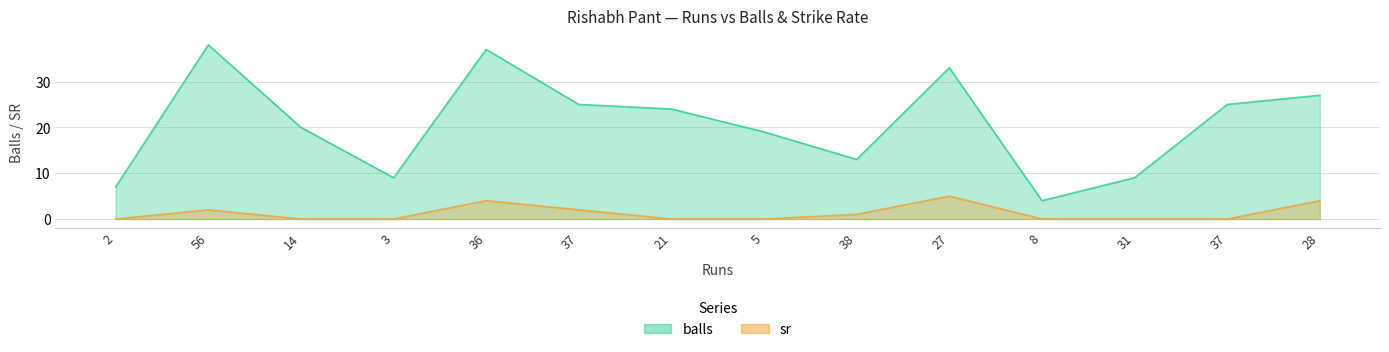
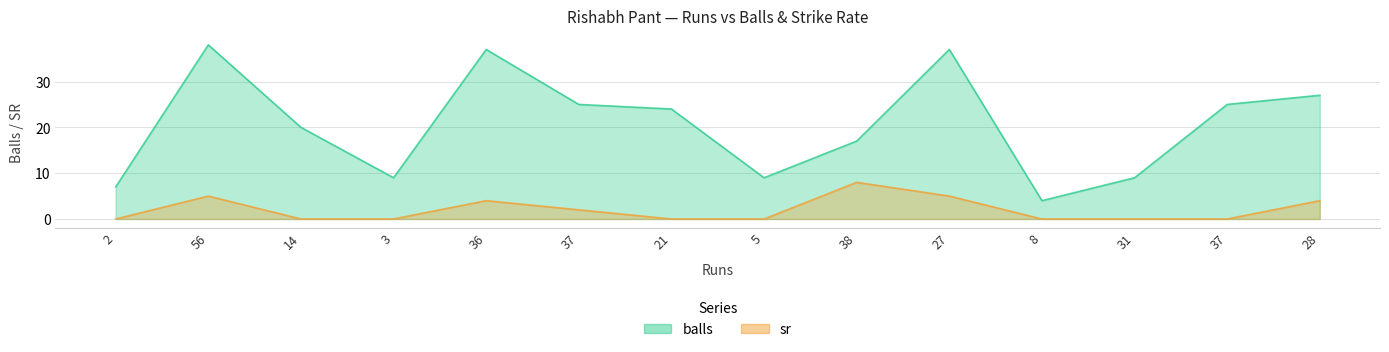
sr, 56: 2 -> 5
balls, 5: 19 -> 9
balls, 38: 13 -> 17
sr, 38: 1 -> 8
balls, 27: 33 -> 37
